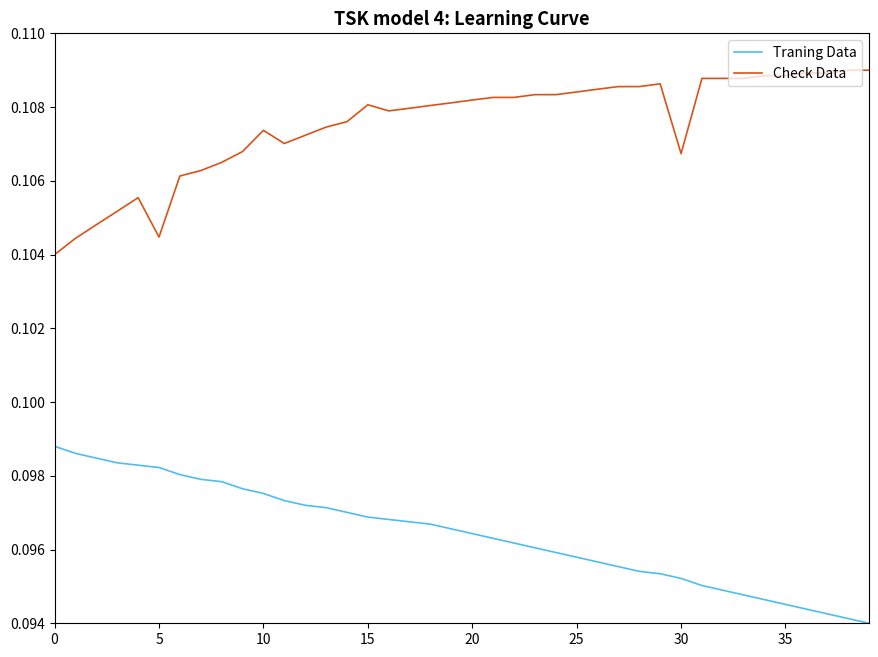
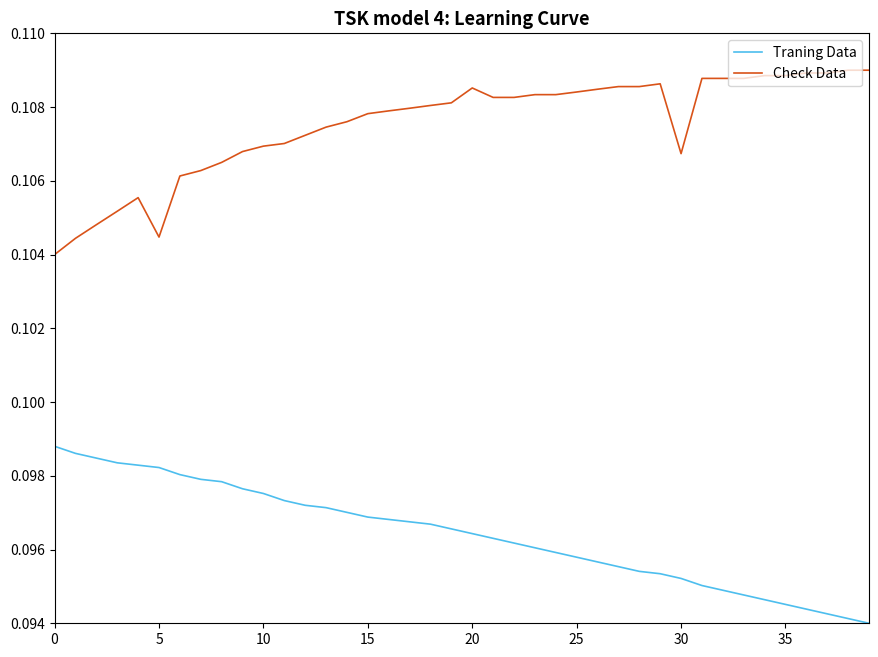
Check Data, 10: 0.1074 -> 0.1069
Check Data, 15: 0.1081 -> 0.1078
Check Data, 20: 0.1082 -> 0.1085
